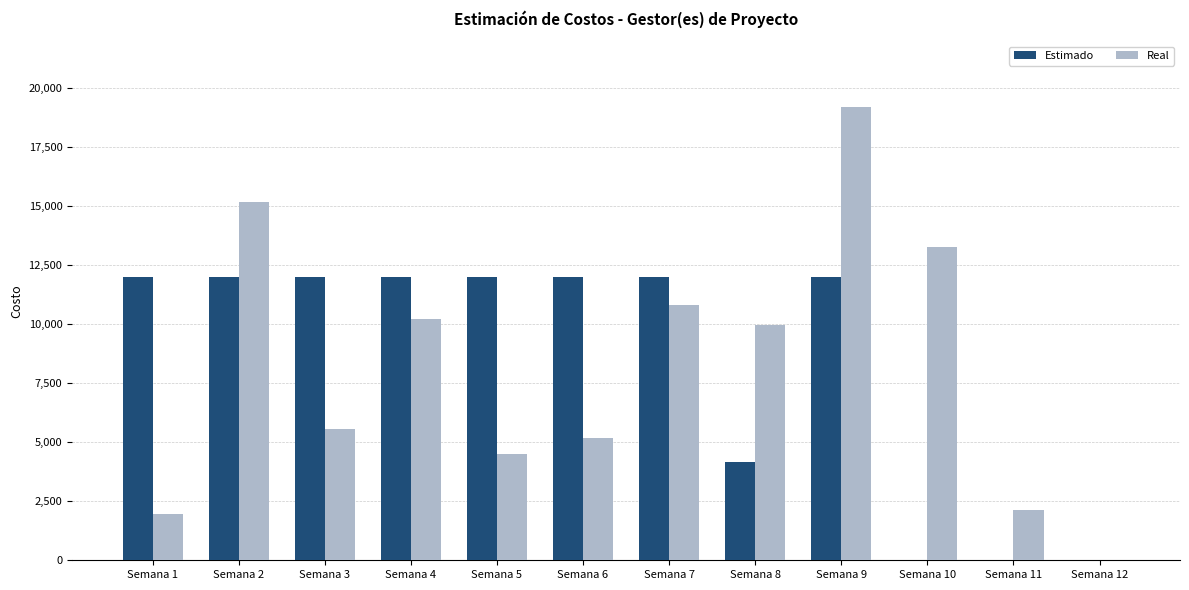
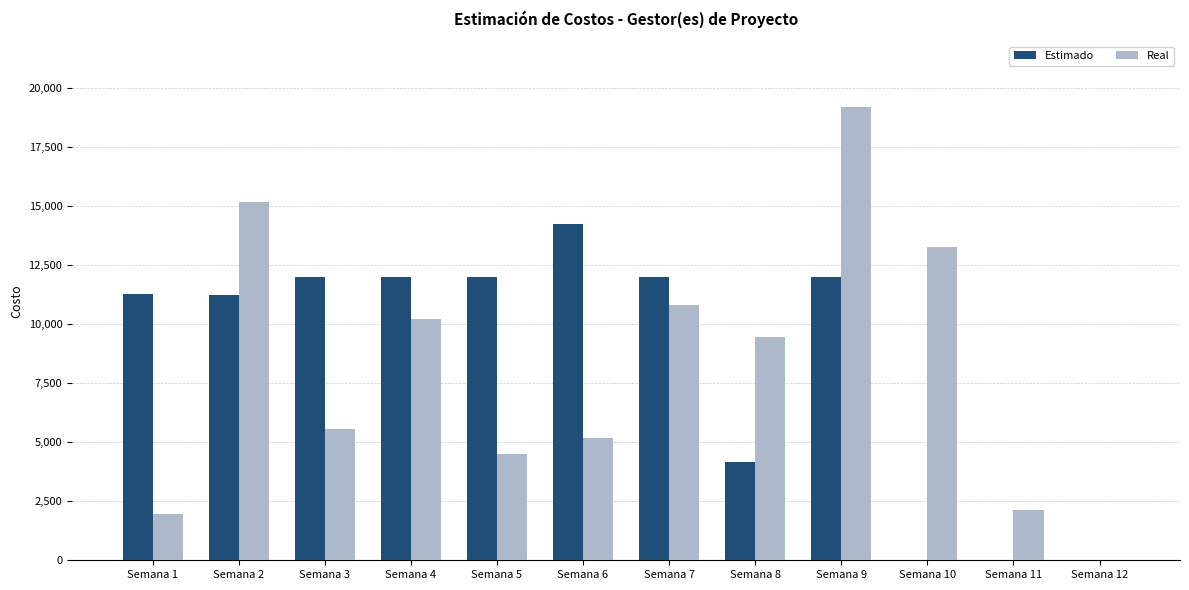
Estimado, Semana 1: 12,000 -> 11,300
Estimado, Semana 2: 12,000 -> 11,300
Estimado, Semana 6: 12,000 -> 14,300
Real, Semana 8: 10,000 -> 9,500
